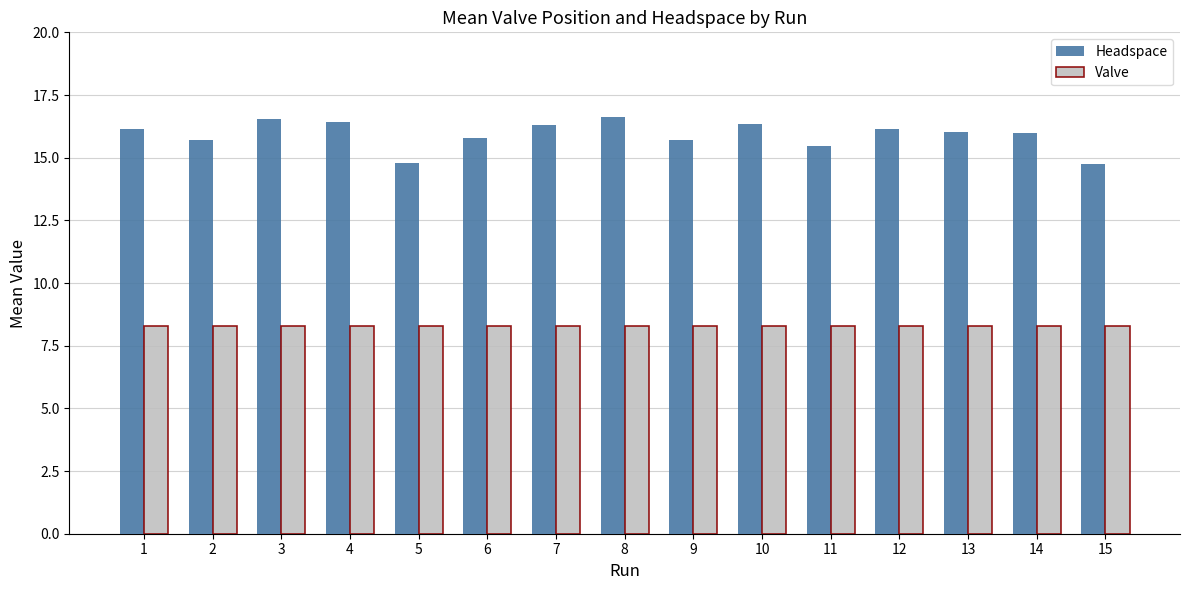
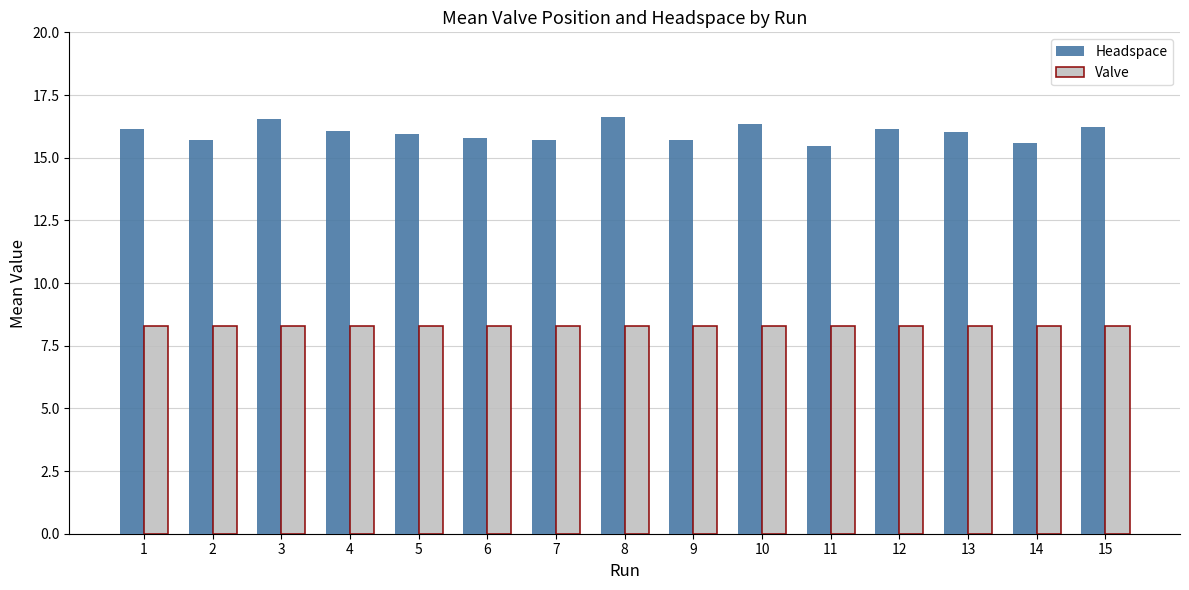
Headspace, 4: 16.4 -> 16.1
Headspace, 5: 14.8 -> 15.9
Headspace, 7: 16.3 -> 15.7
Headspace, 14: 16.0 -> 15.6
Headspace, 15: 14.8 -> 16.2
